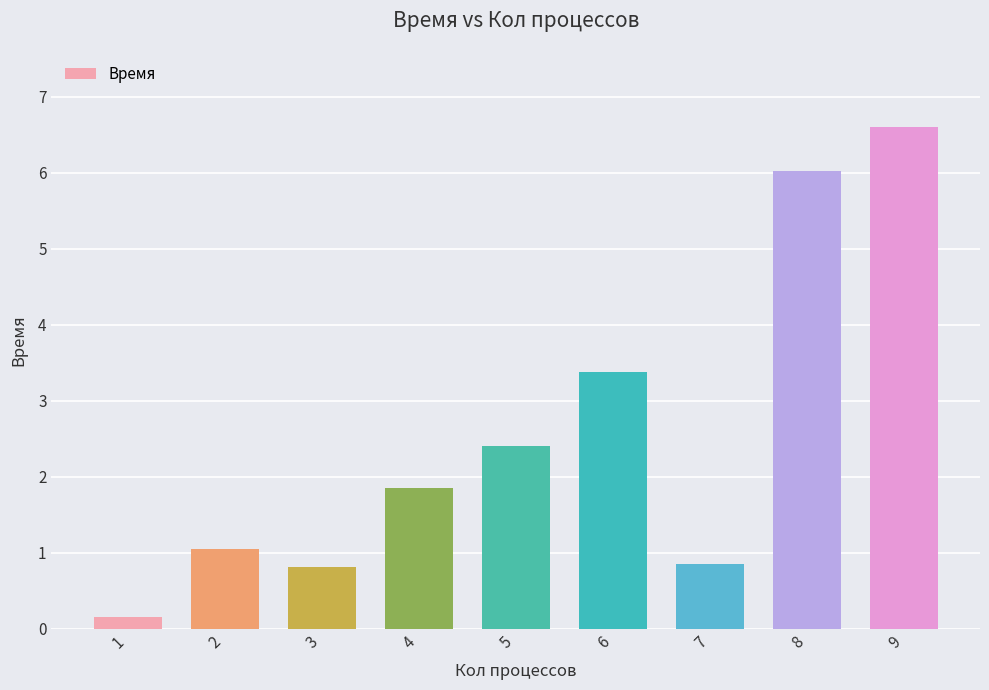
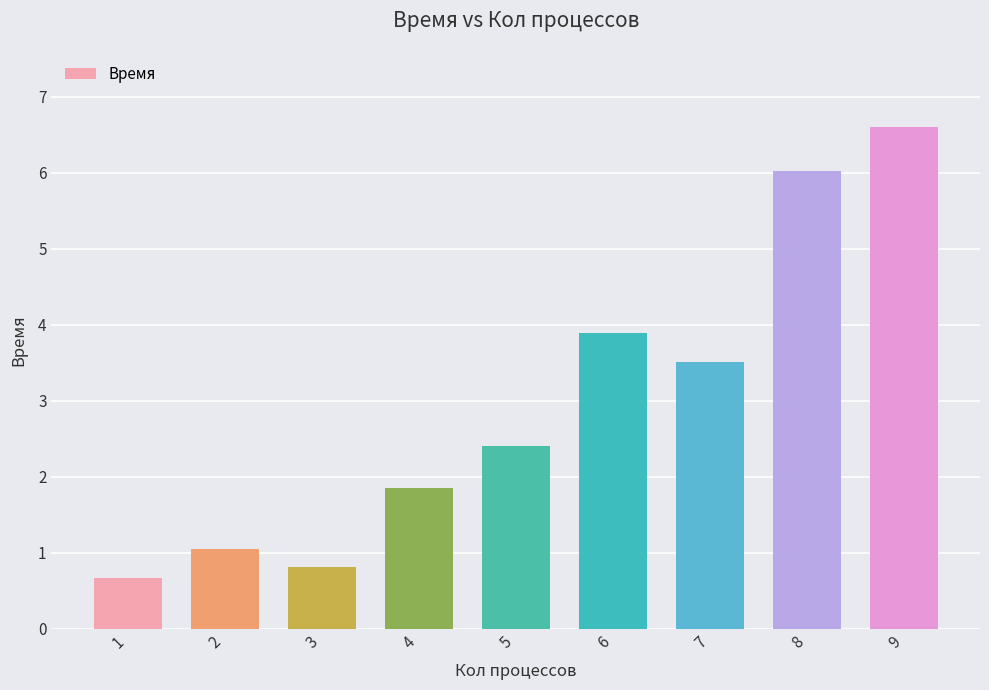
1: 0.2 -> 0.7
6: 3.4 -> 3.9
7: 0.9 -> 3.5
